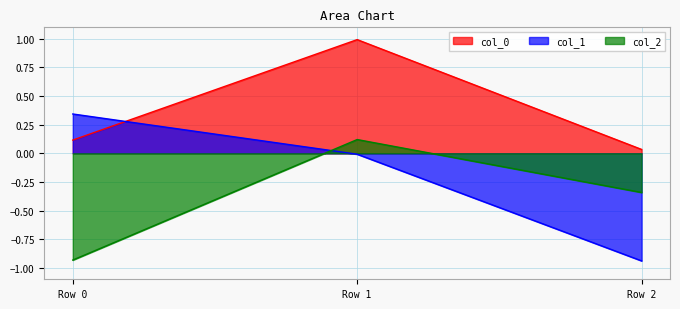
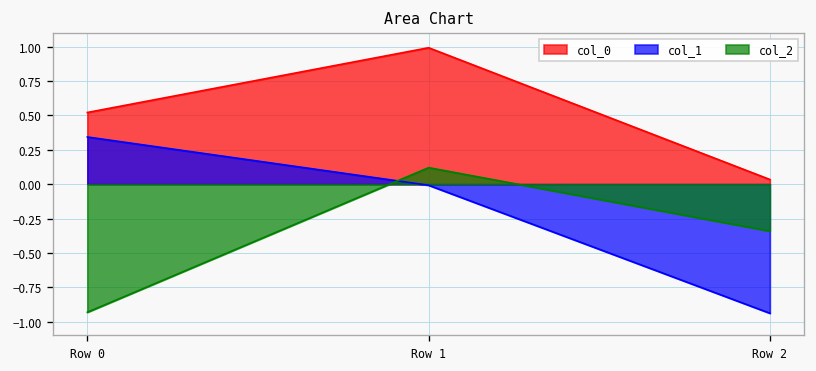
col_0, Row 0: 0.12 -> 0.52
